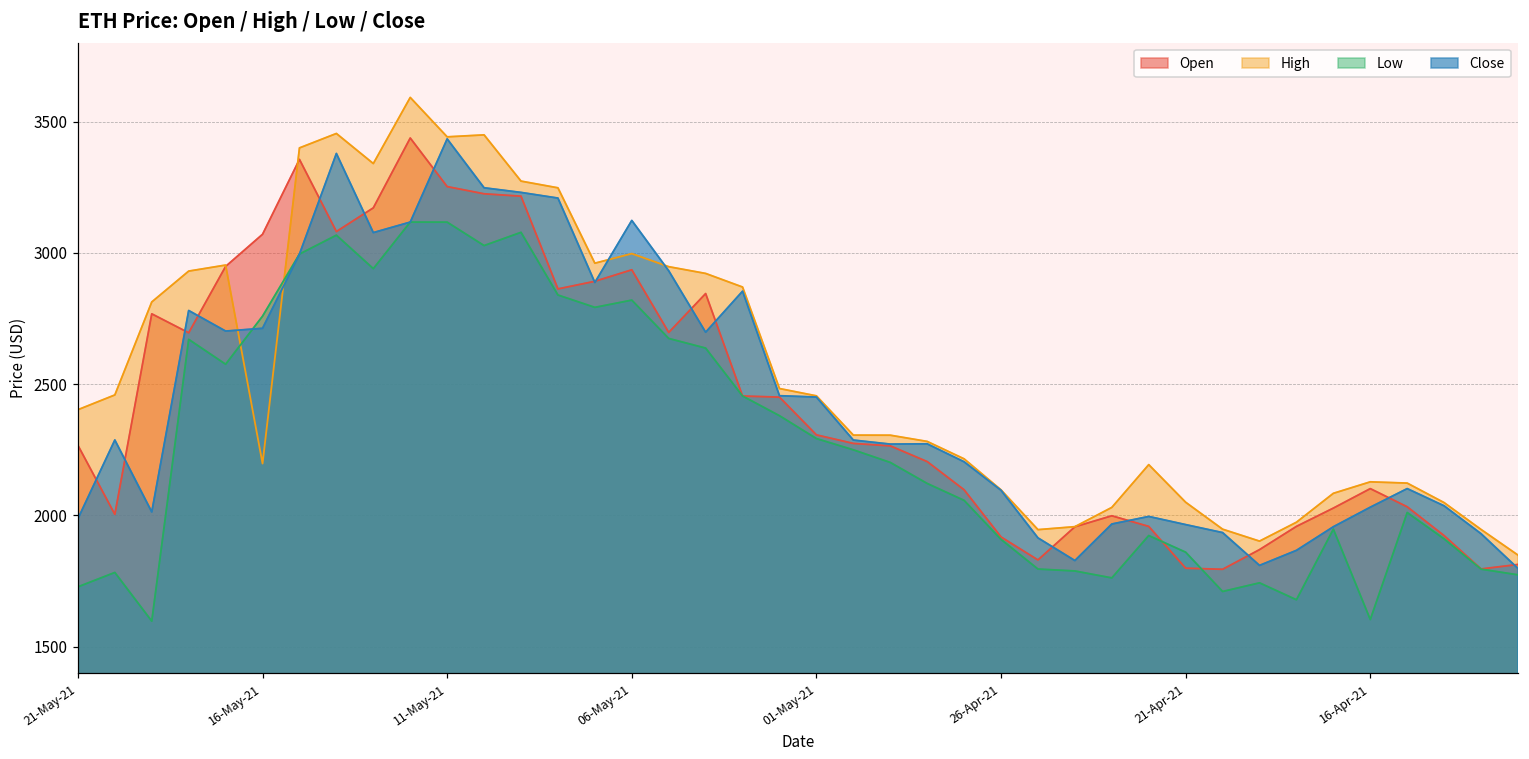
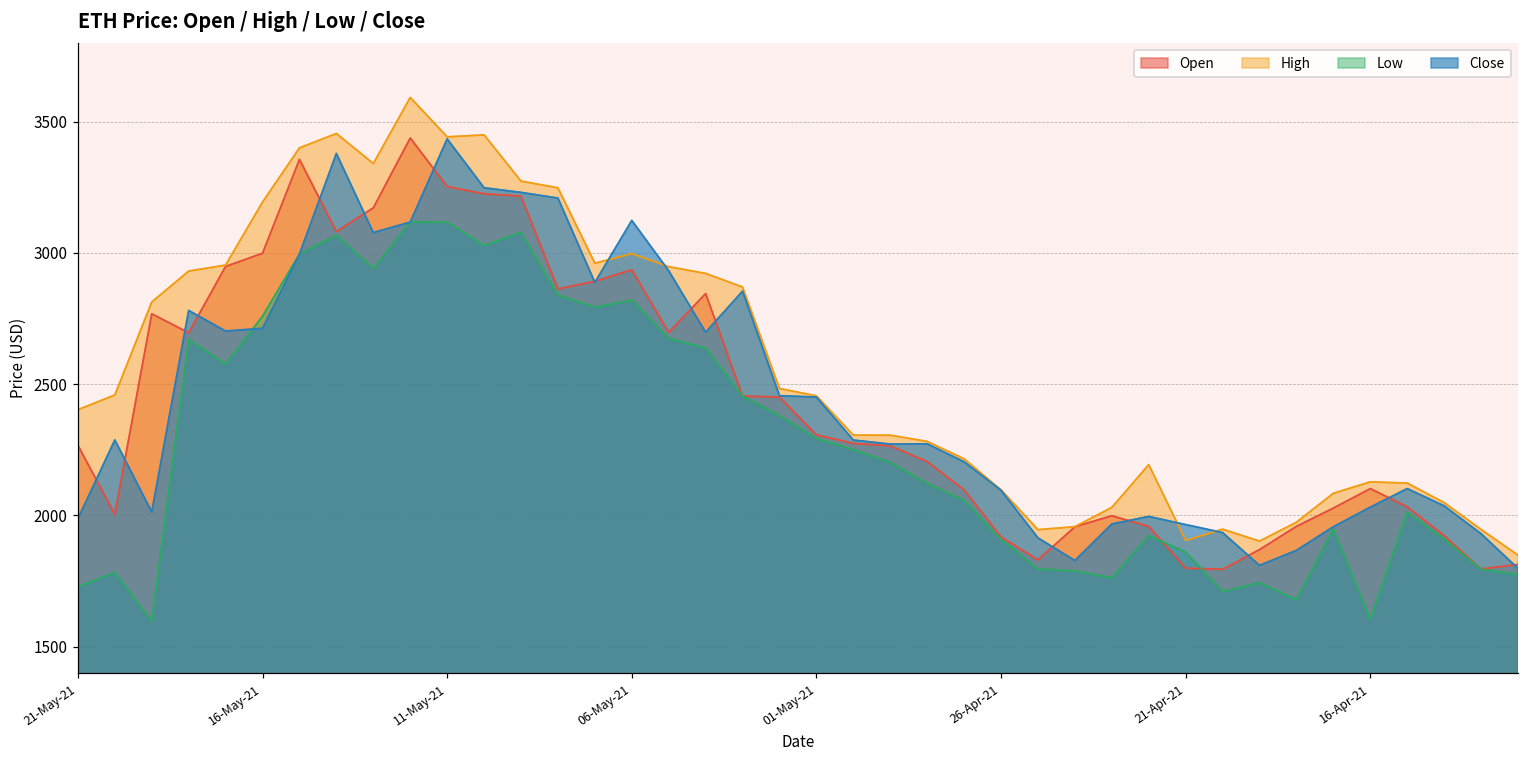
Open, 16-May-21: 3070 -> 3000
High, 16-May-21: 2200 -> 3190
High, 21-Apr-21: 2050 -> 1900
